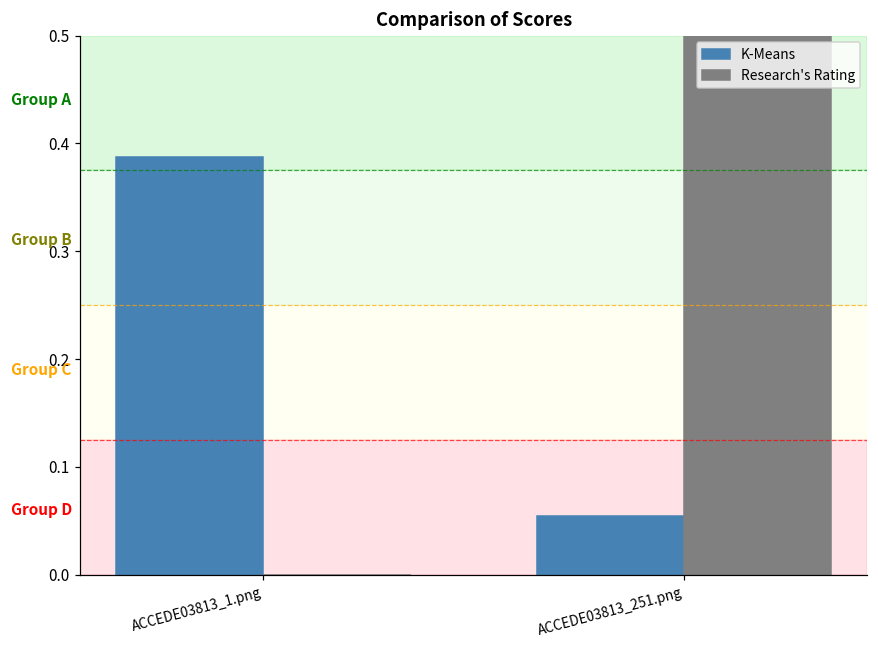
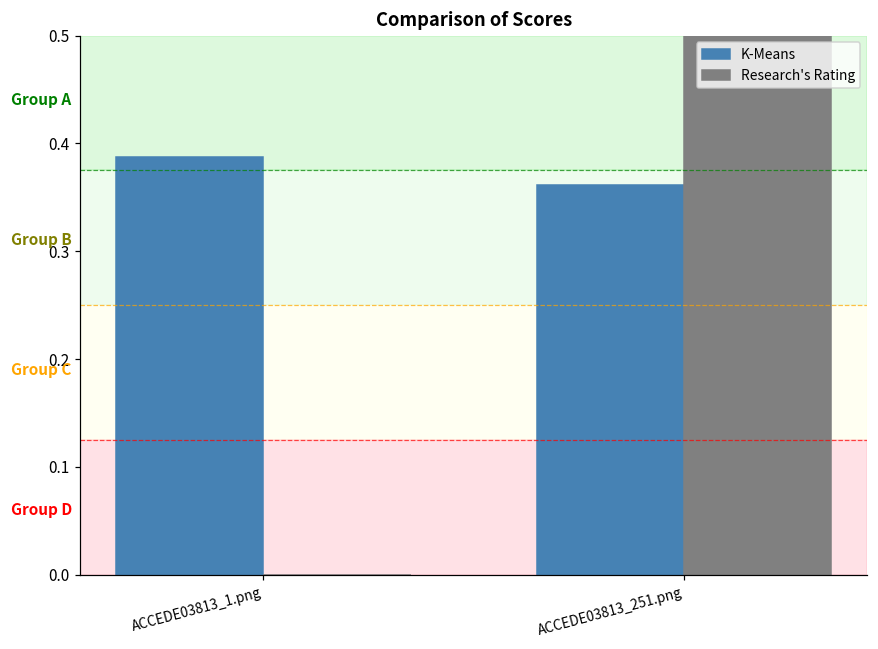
K-Means, ACCEDE03813_251.png: 0.05 -> 0.36
